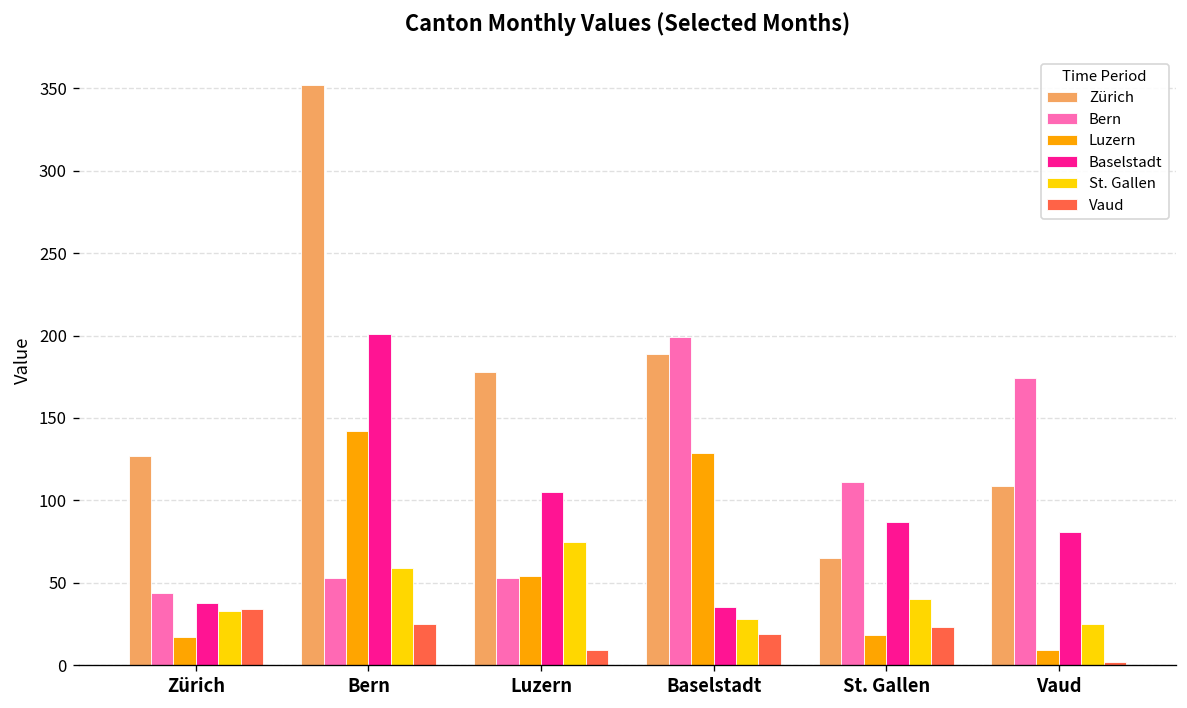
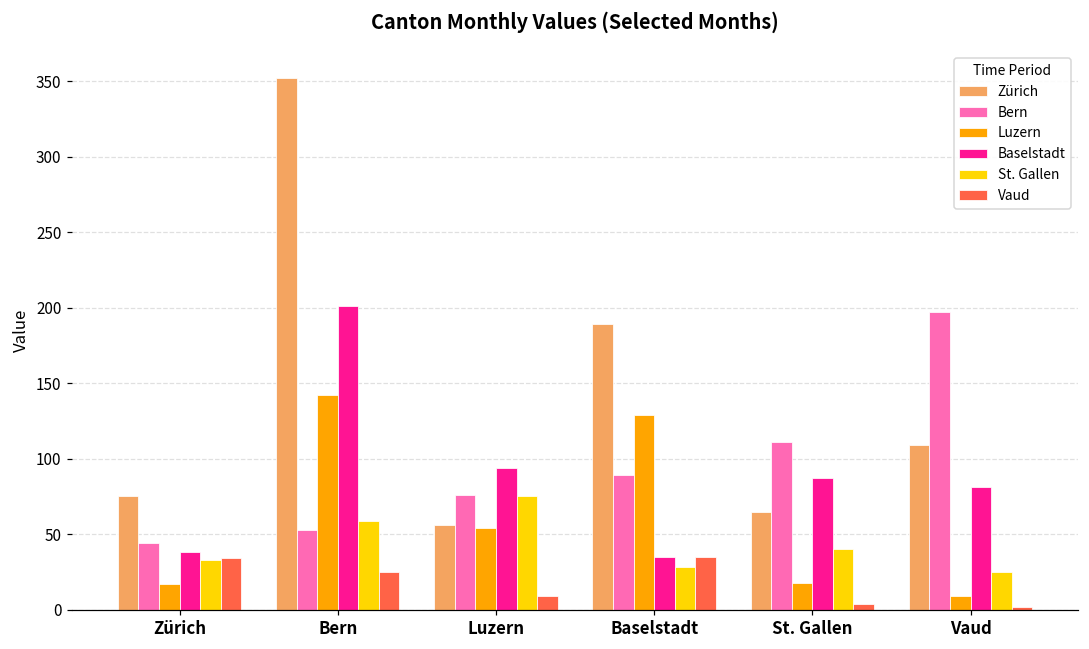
Zürich, Zürich: 127 -> 75
Zürich, Luzern: 178 -> 56
Bern, Luzern: 53 -> 76
Baselstadt, Luzern: 105 -> 94
Bern, Baselstadt: 199 -> 89
Vaud, Baselstadt: 19 -> 35
Vaud, St. Gallen: 23 -> 4
Bern, Vaud: 174 -> 197
